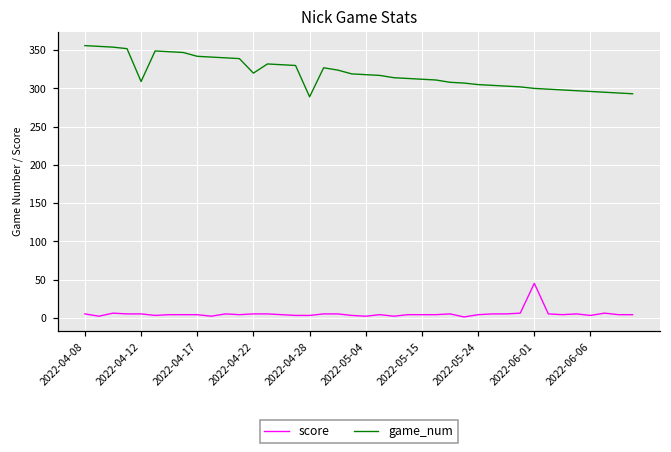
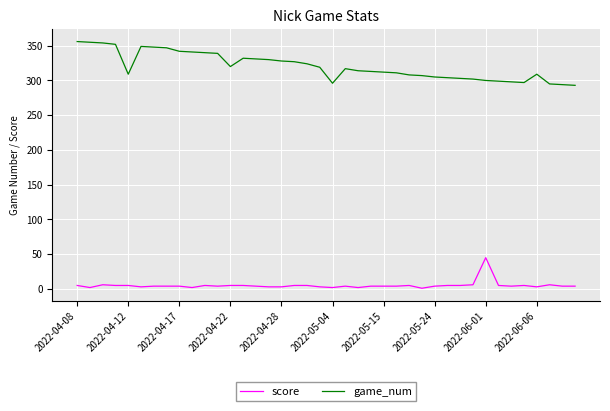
game_num, 2022-04-28: 290 -> 330
game_num, 2022-05-04: 320 -> 300
game_num, 2022-06-06: 300 -> 310
